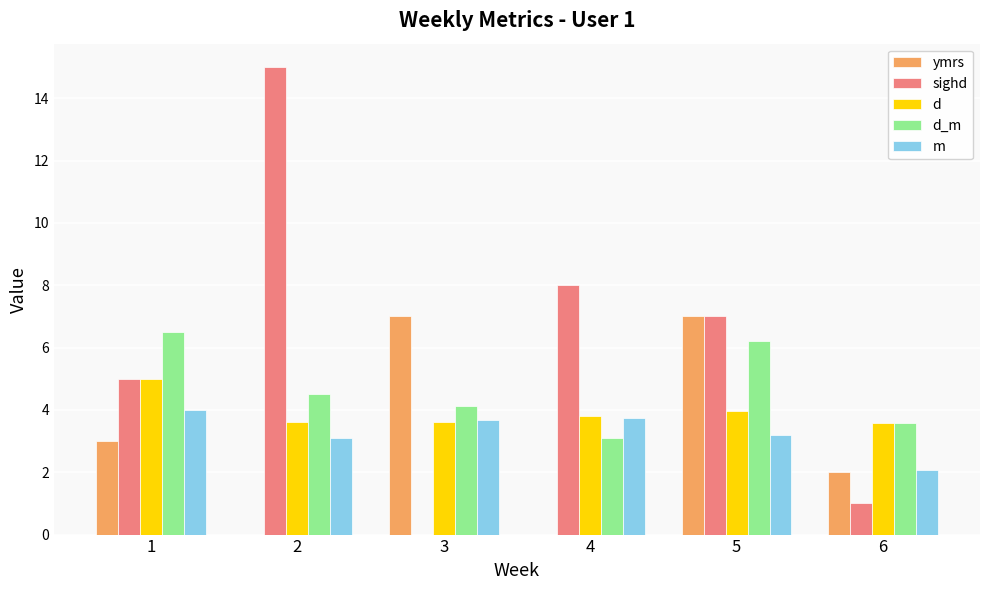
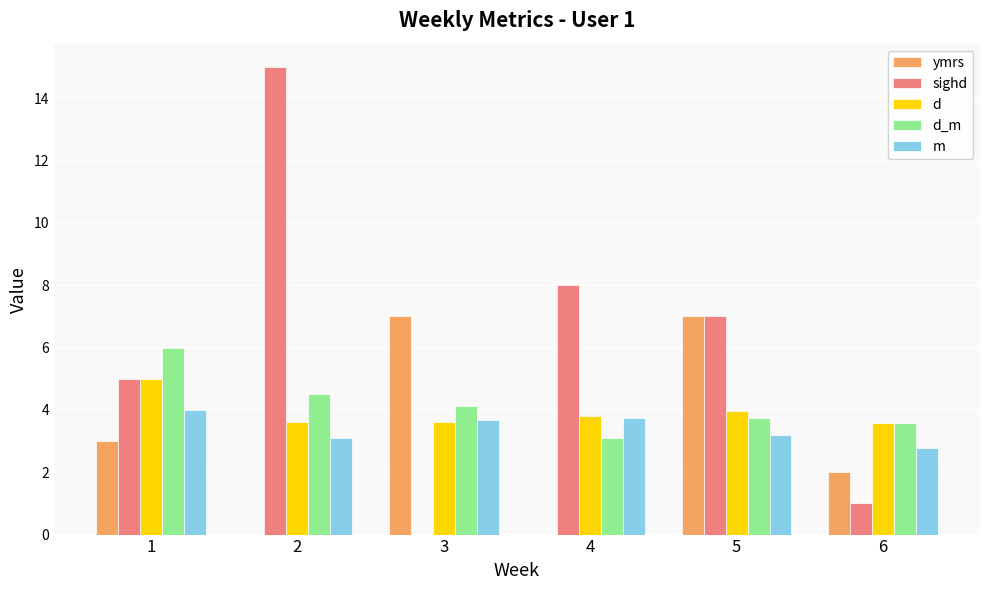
d_m, 1: 6.5 -> 6.0
d_m, 5: 6.2 -> 3.7
m, 6: 2.1 -> 2.8
